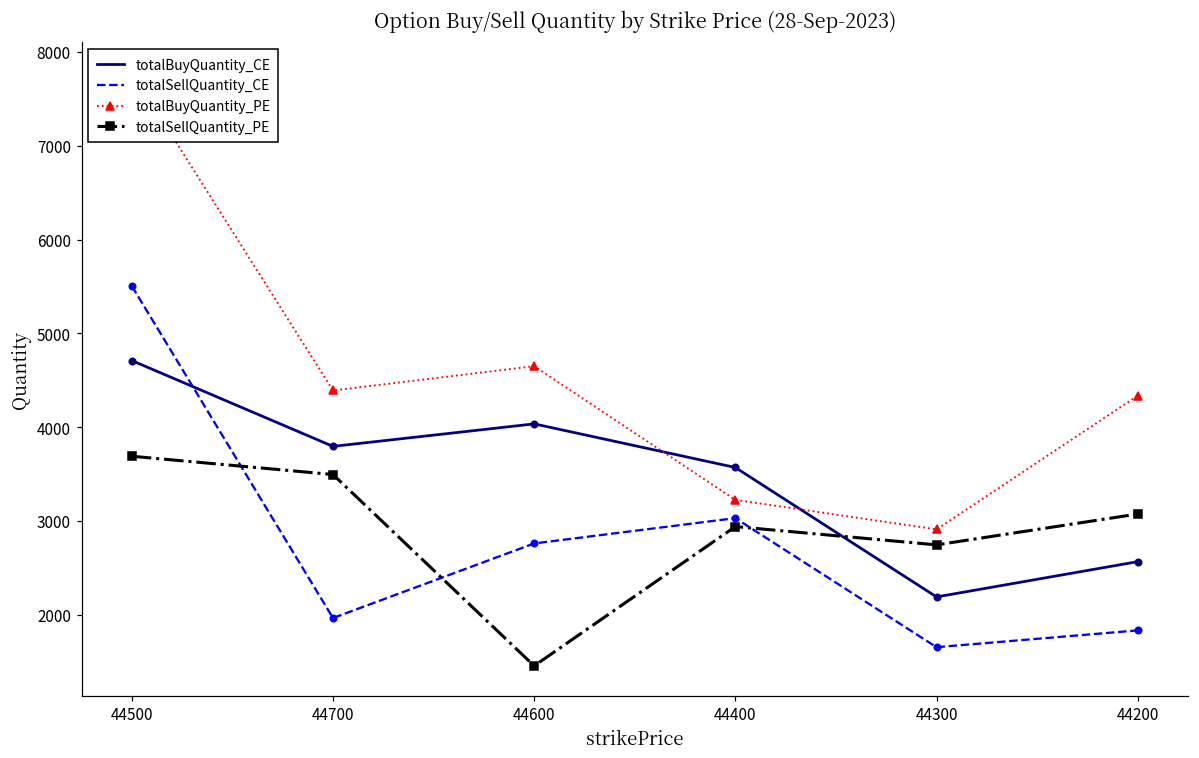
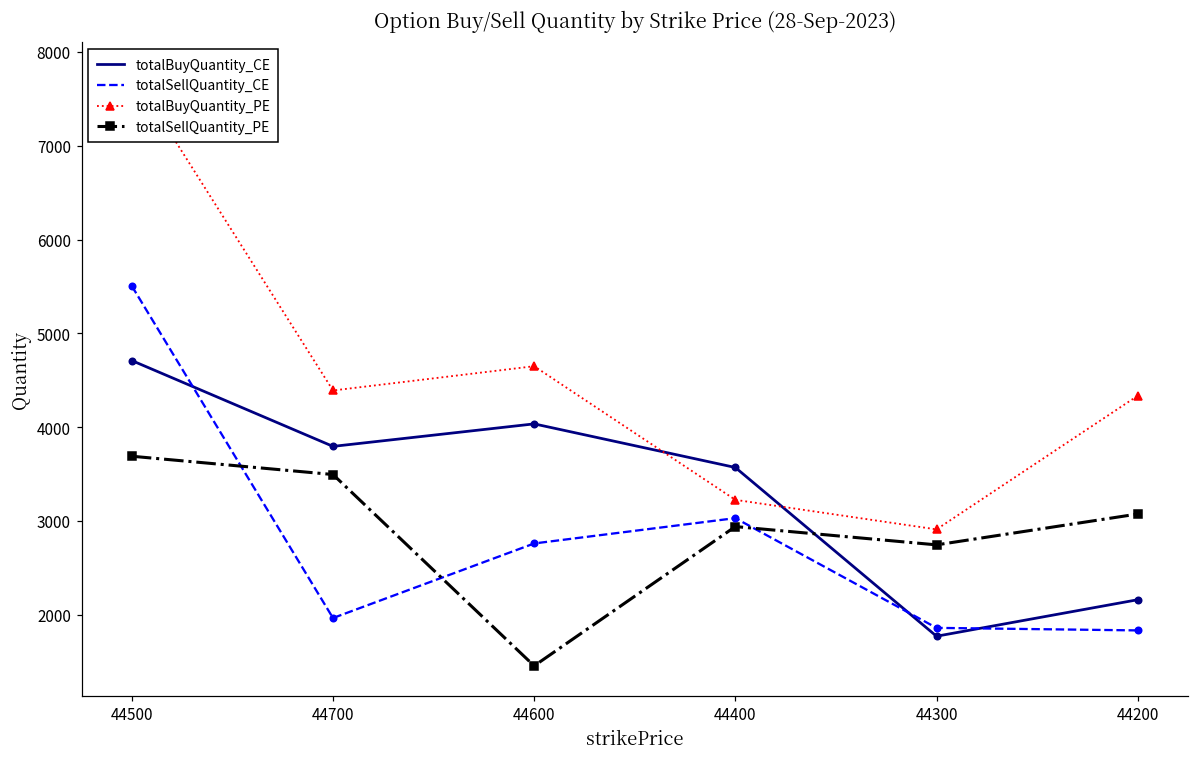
totalBuyQuantity_CE, 44300: 2200 -> 1800
totalSellQuantity_CE, 44300: 1700 -> 1900
totalBuyQuantity_CE, 44200: 2600 -> 2200
